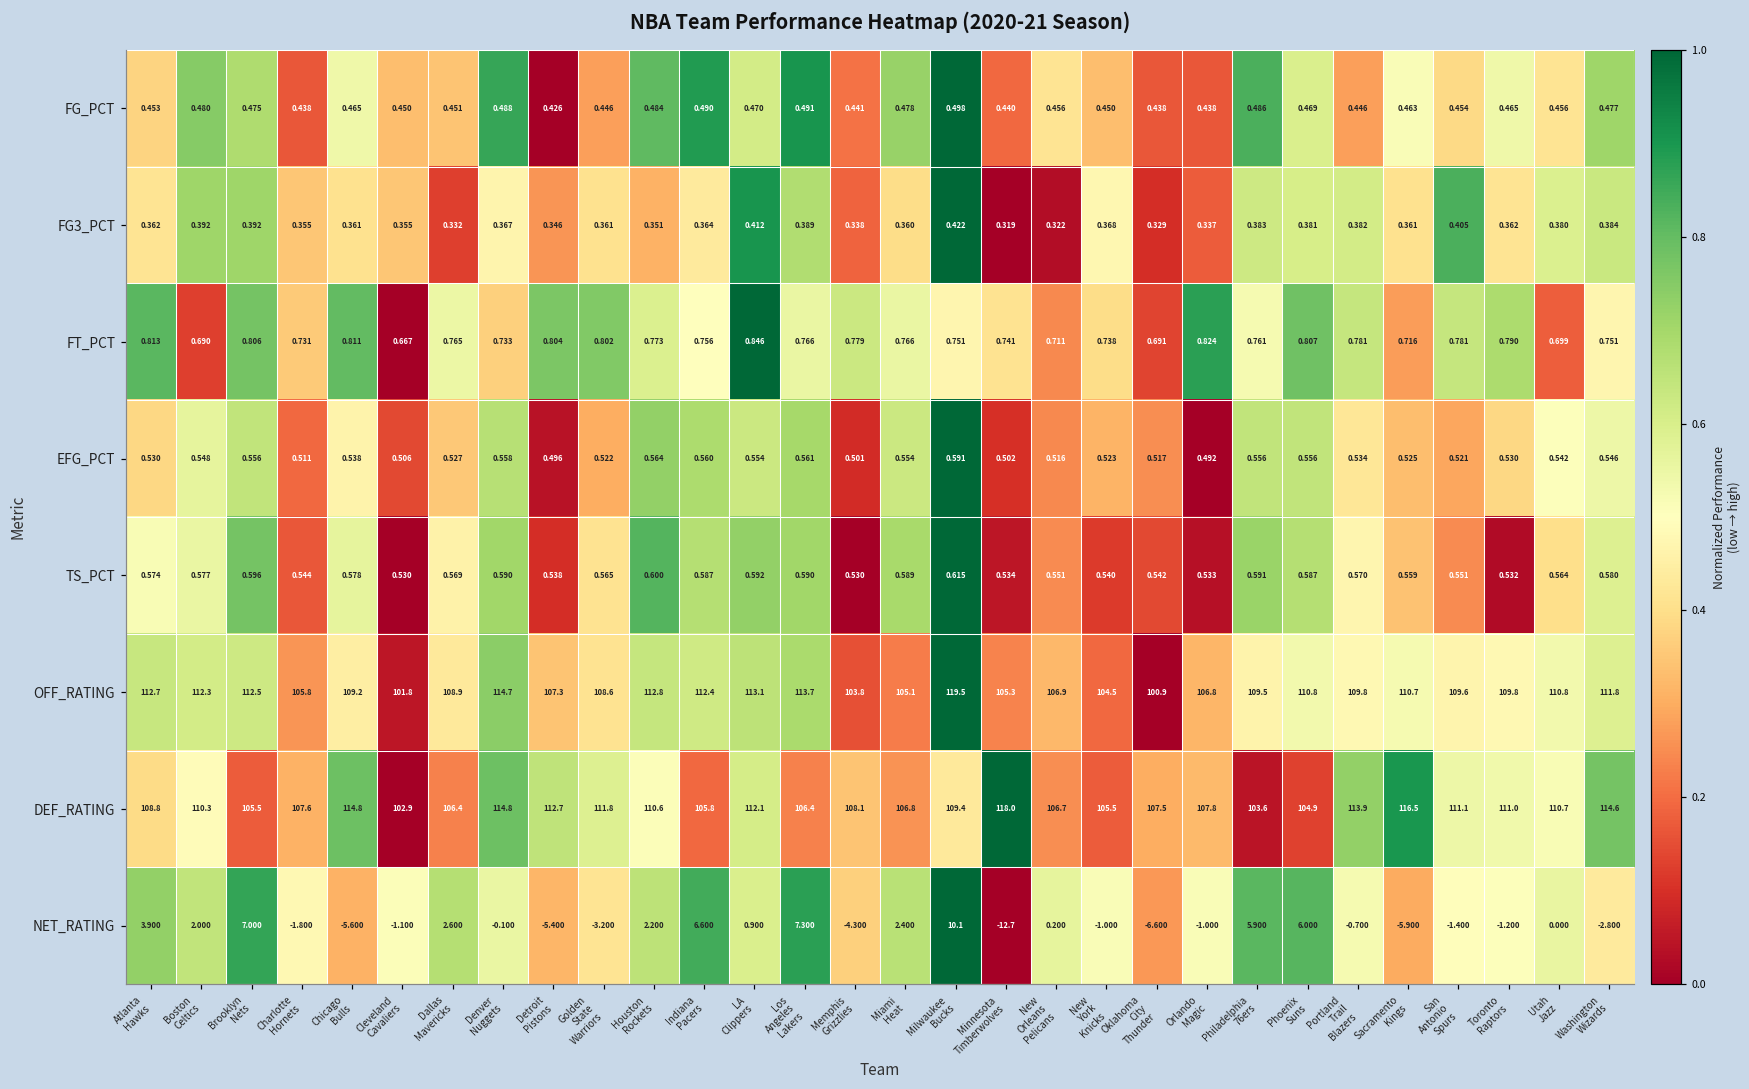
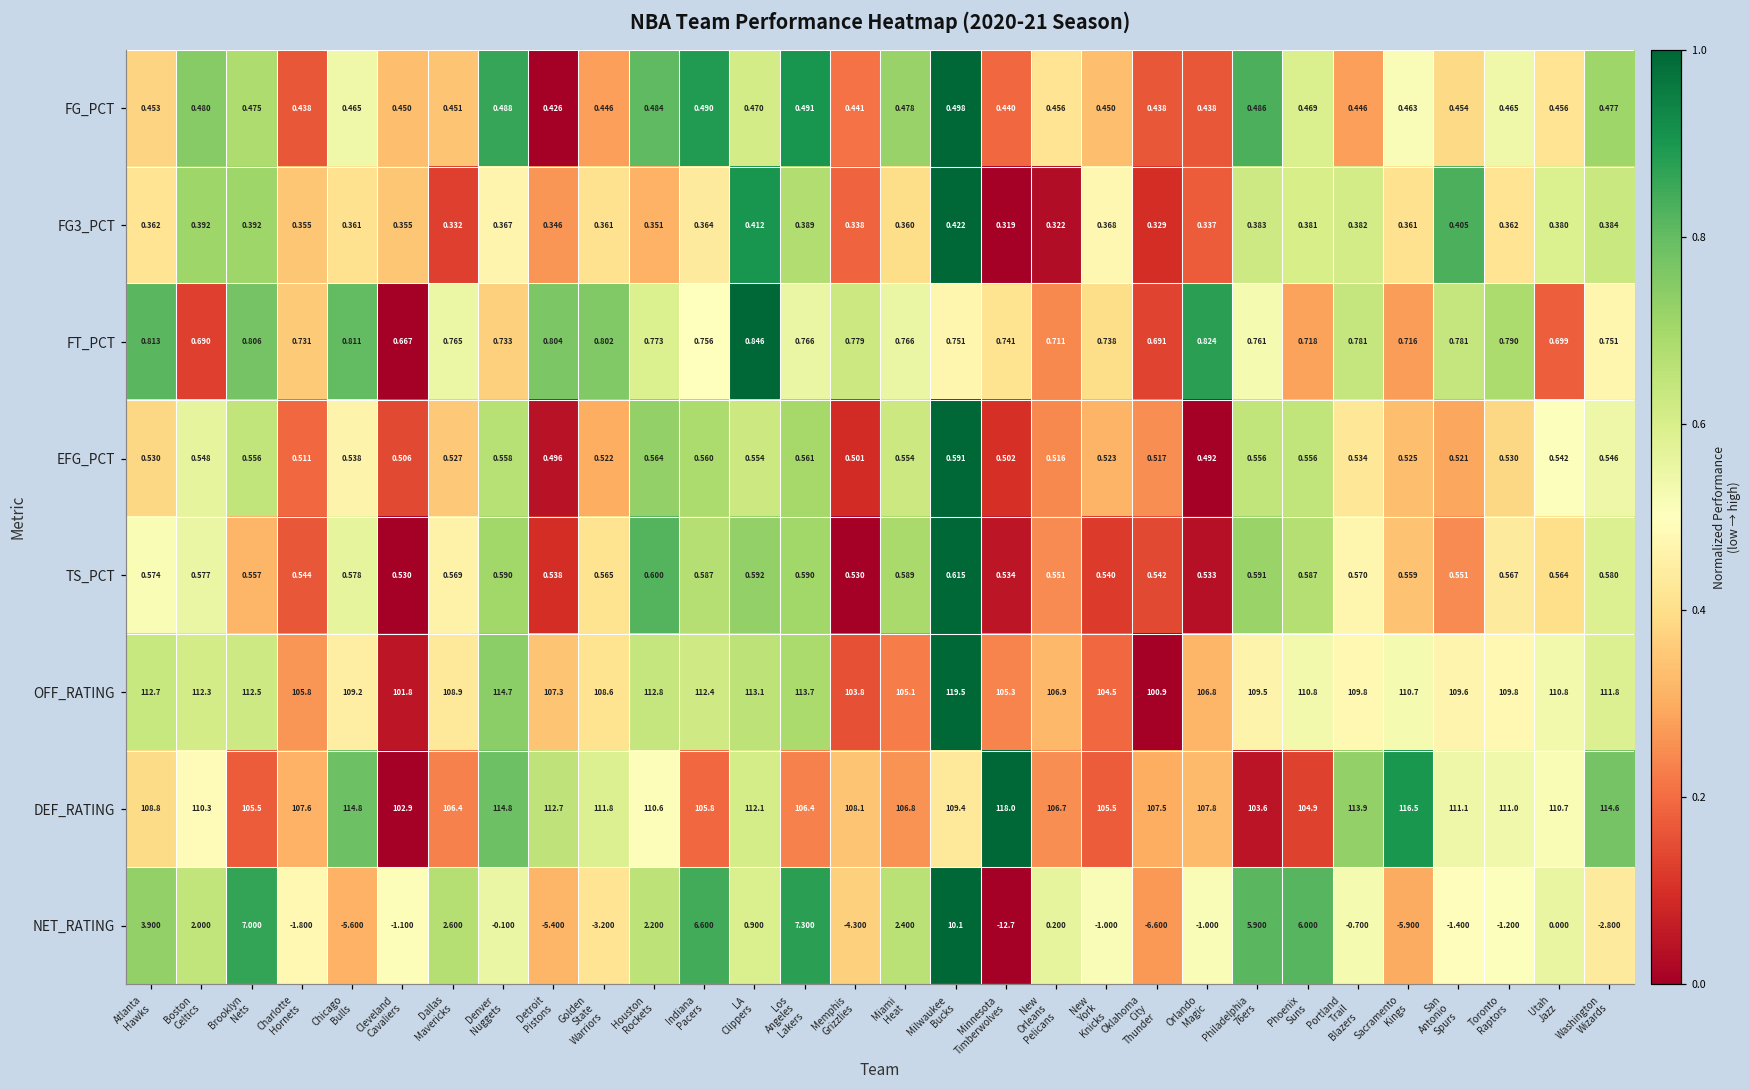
FT_PCT, Phoenix Suns: 0.807 -> 0.718
TS_PCT, Brooklyn Nets: 0.596 -> 0.557
TS_PCT, Toronto Raptors: 0.532 -> 0.567
